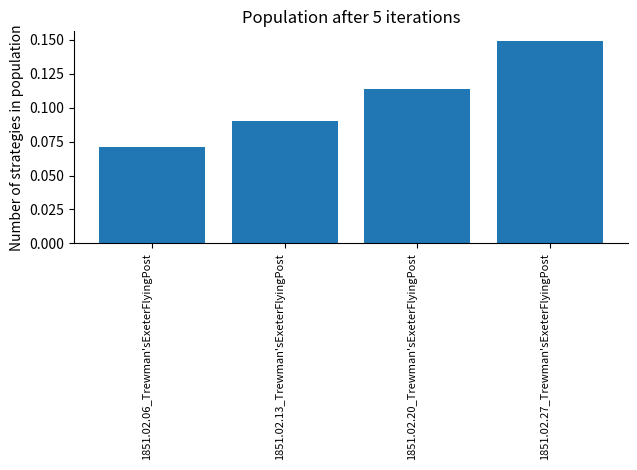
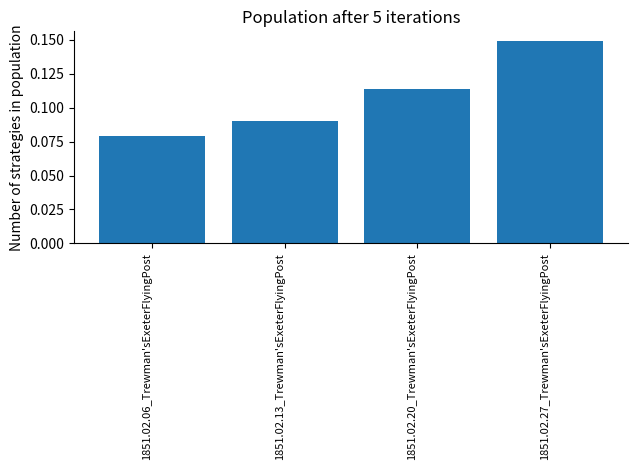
1851.02.06_Trewman'sExeterFlyingPost: 0.071 -> 0.079
